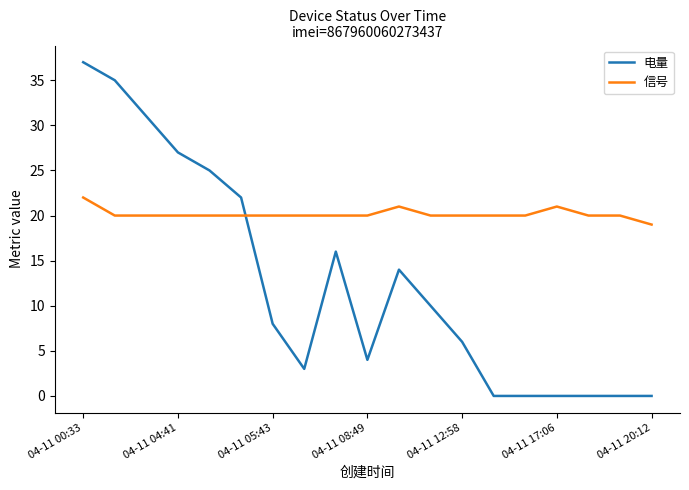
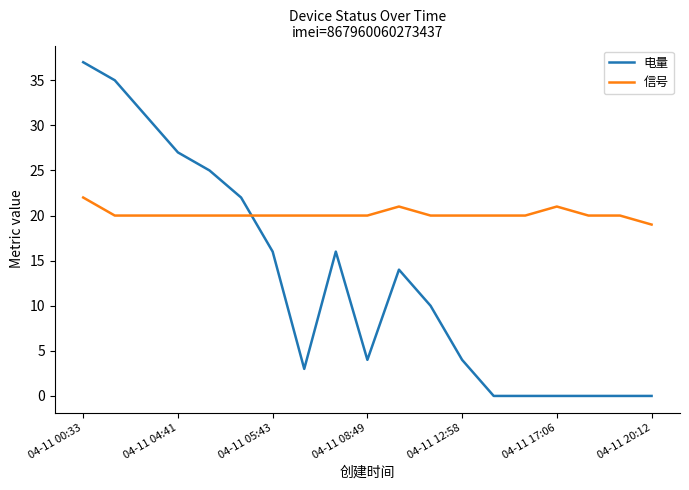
电量, 04-11 05:43: 8 -> 16
电量, 04-11 12:58: 6 -> 4
